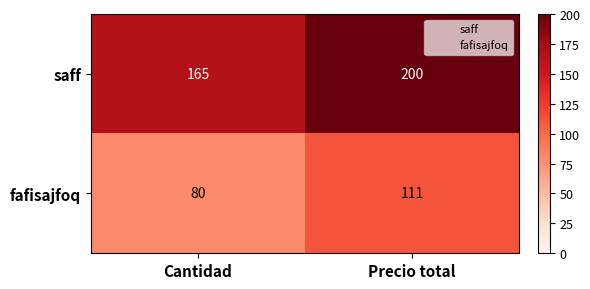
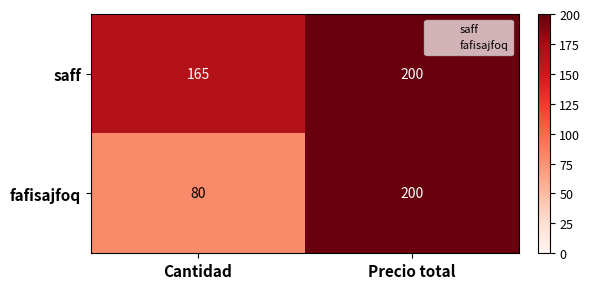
fafisajfoq, Precio total: 111 -> 200
